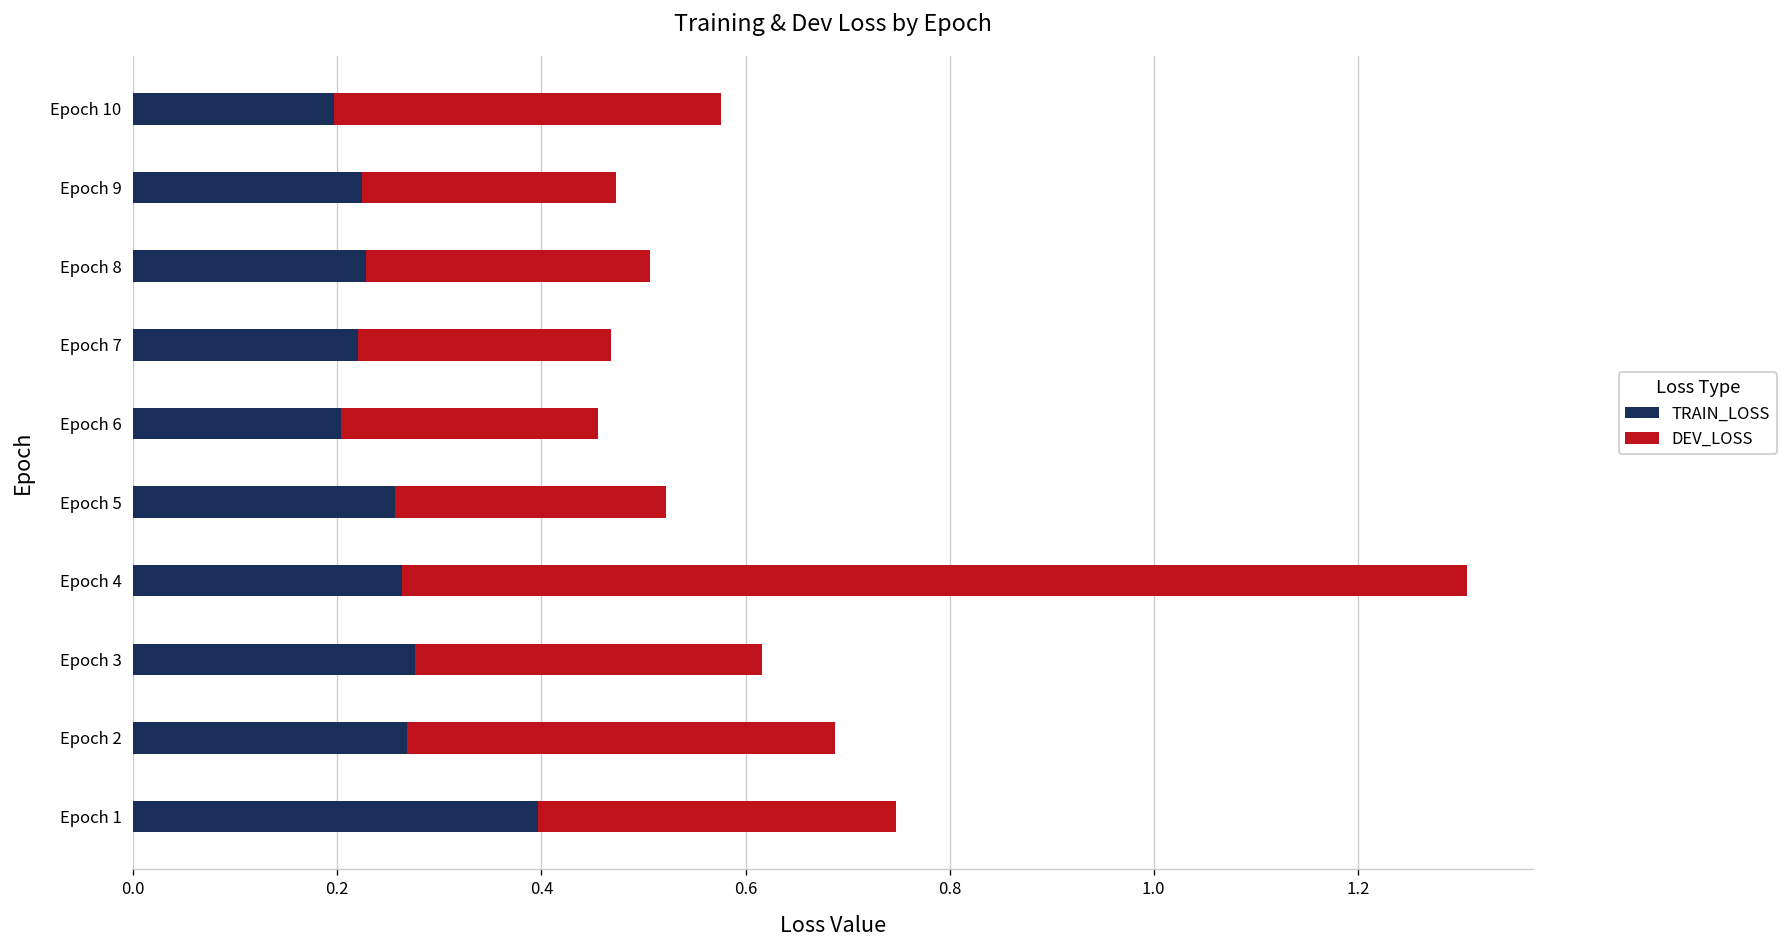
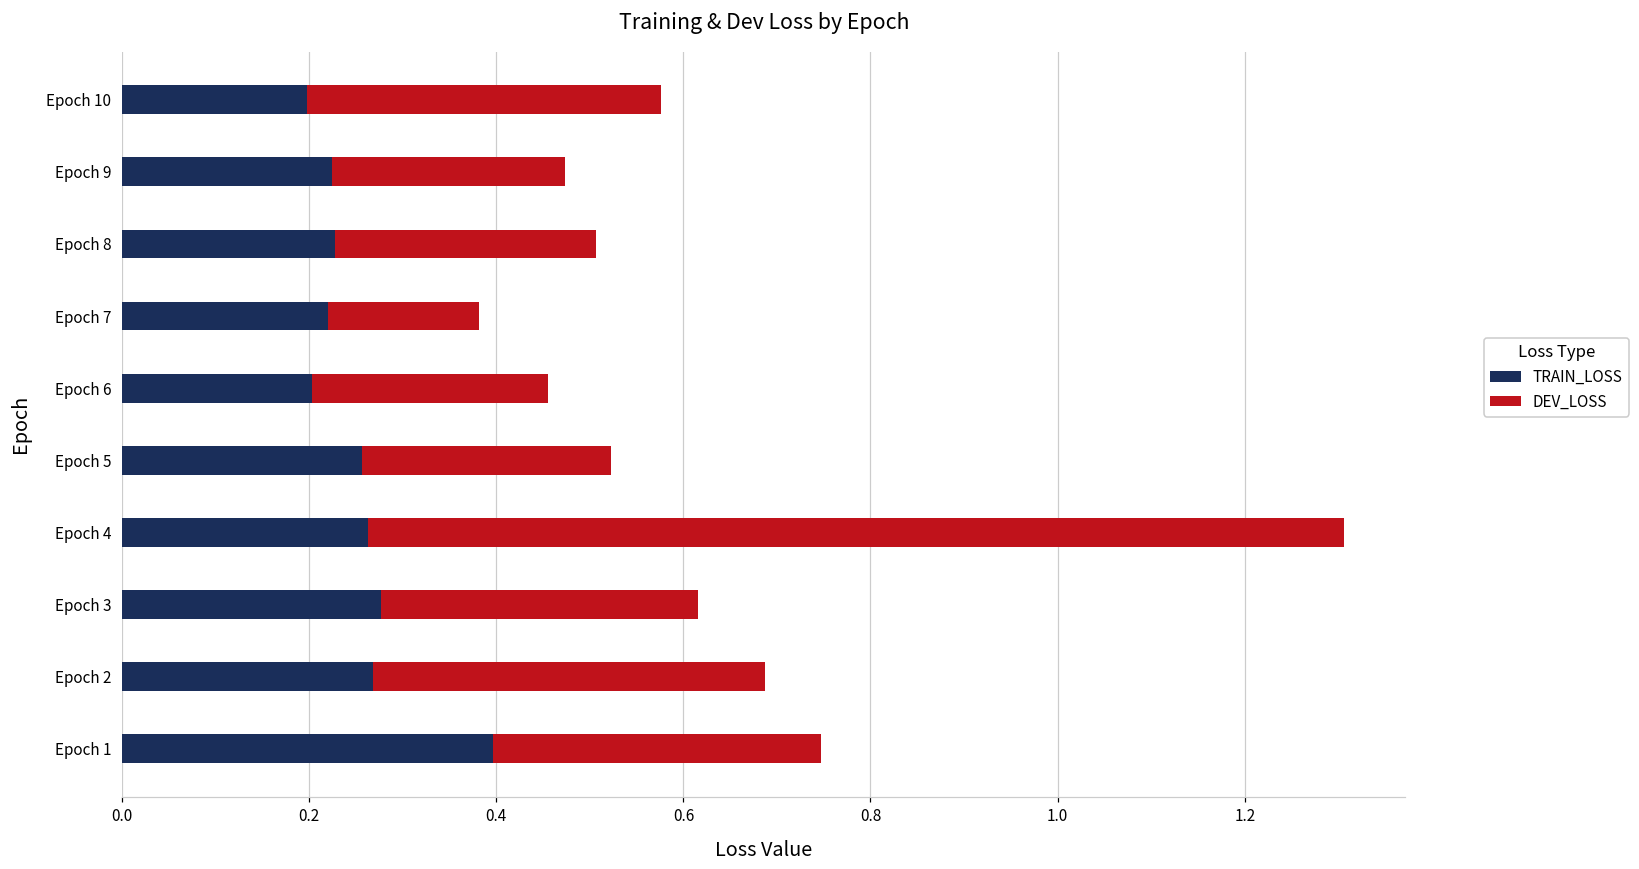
DEV_LOSS, Epoch 7: 0.25 -> 0.16
